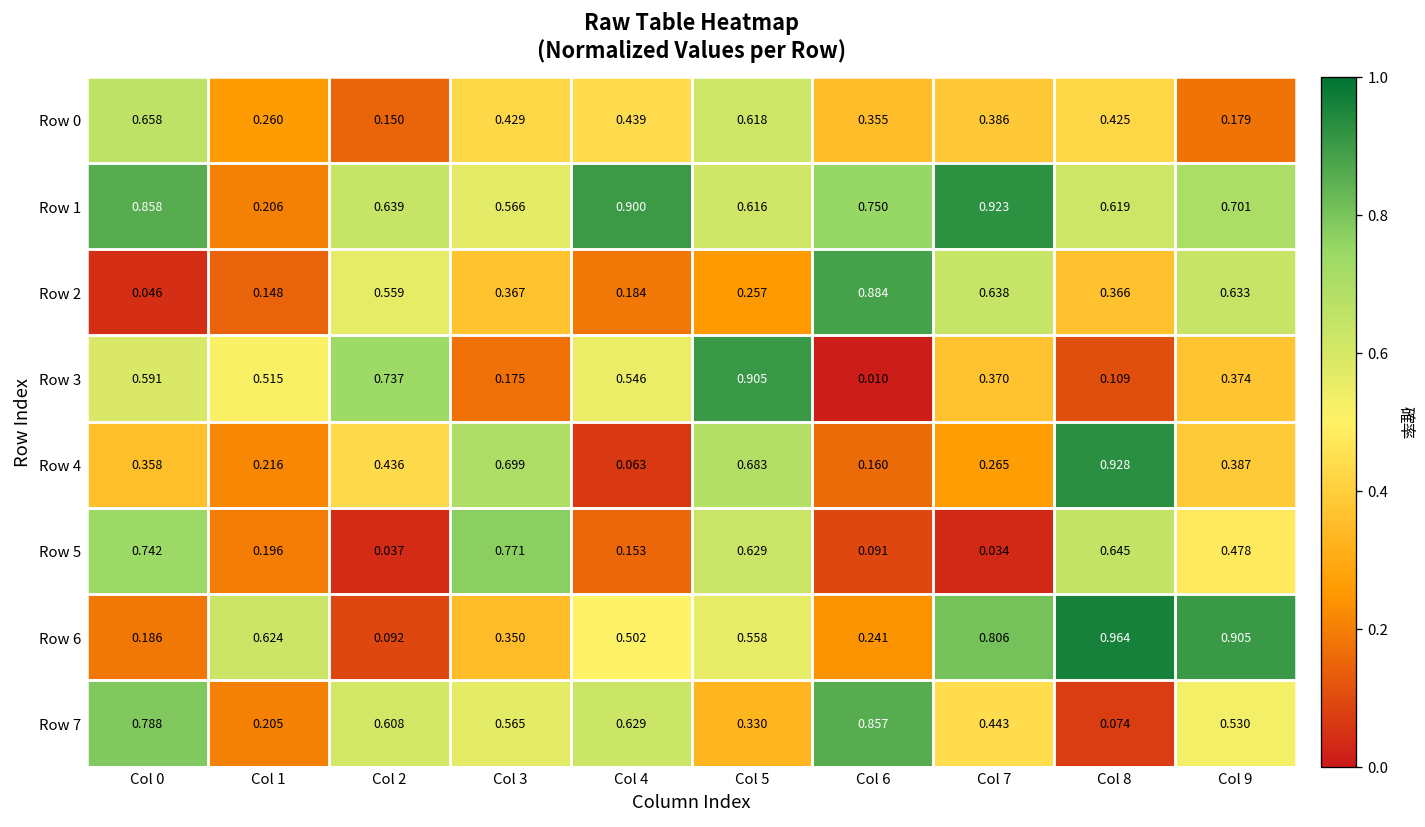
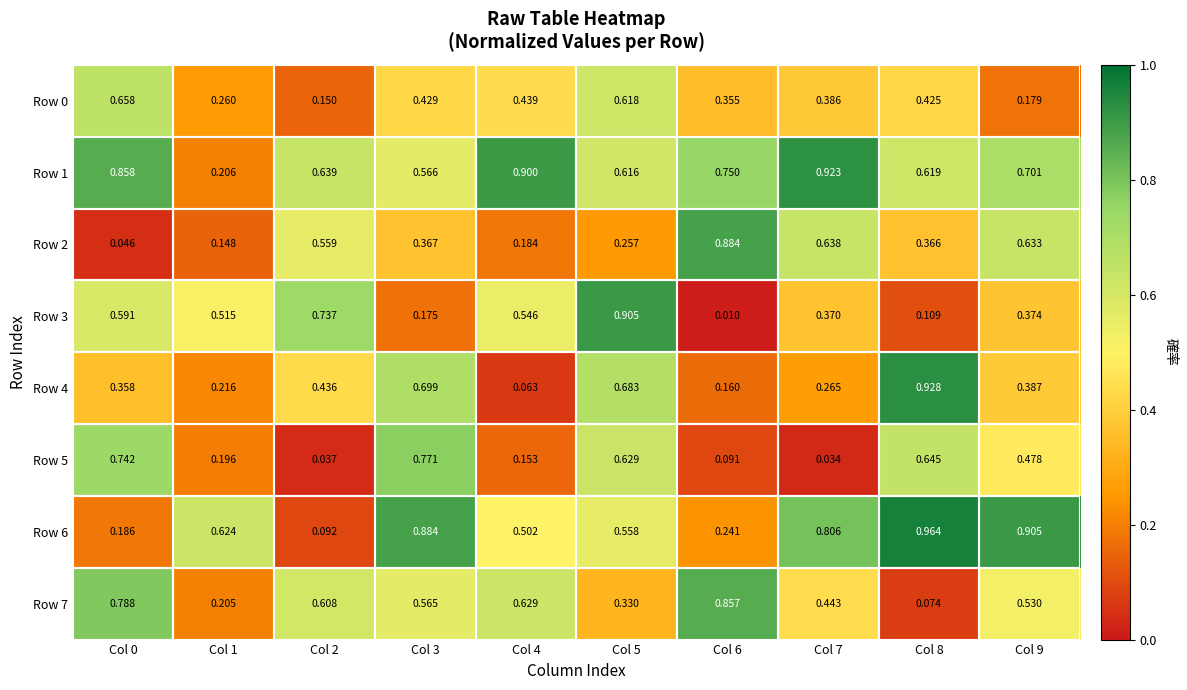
Row 6, Col 3: 0.350 -> 0.884
